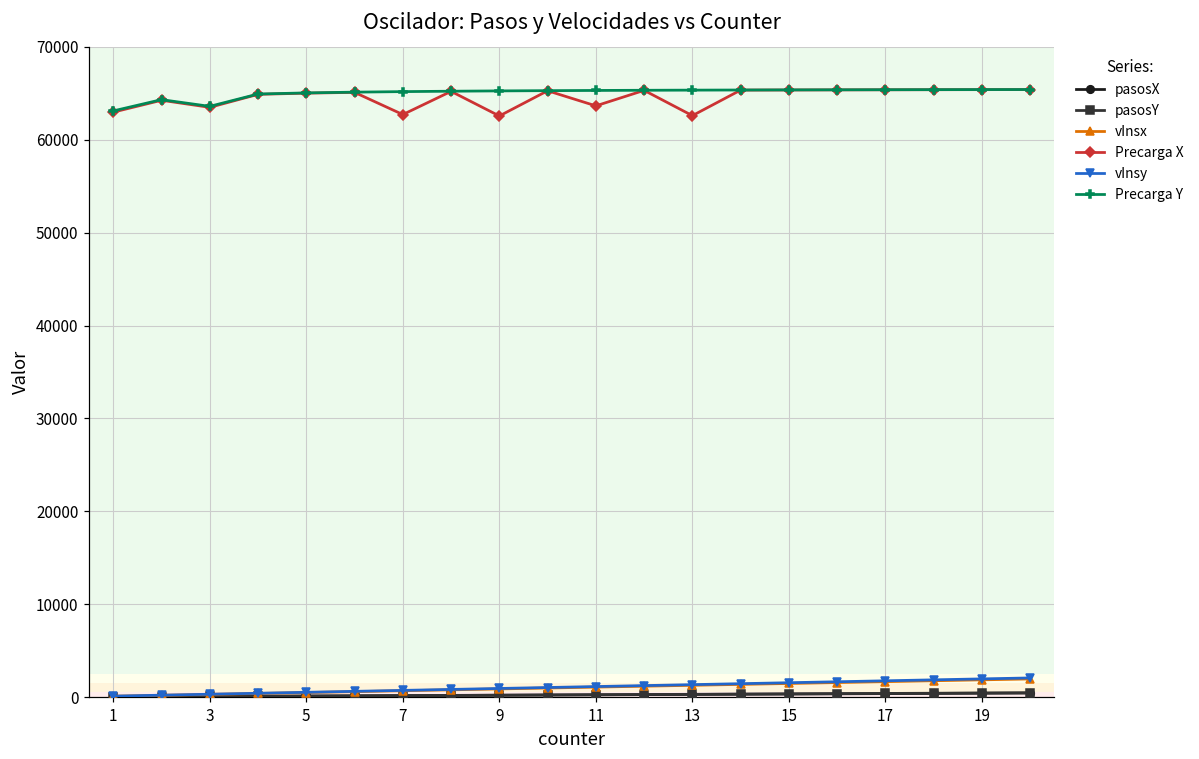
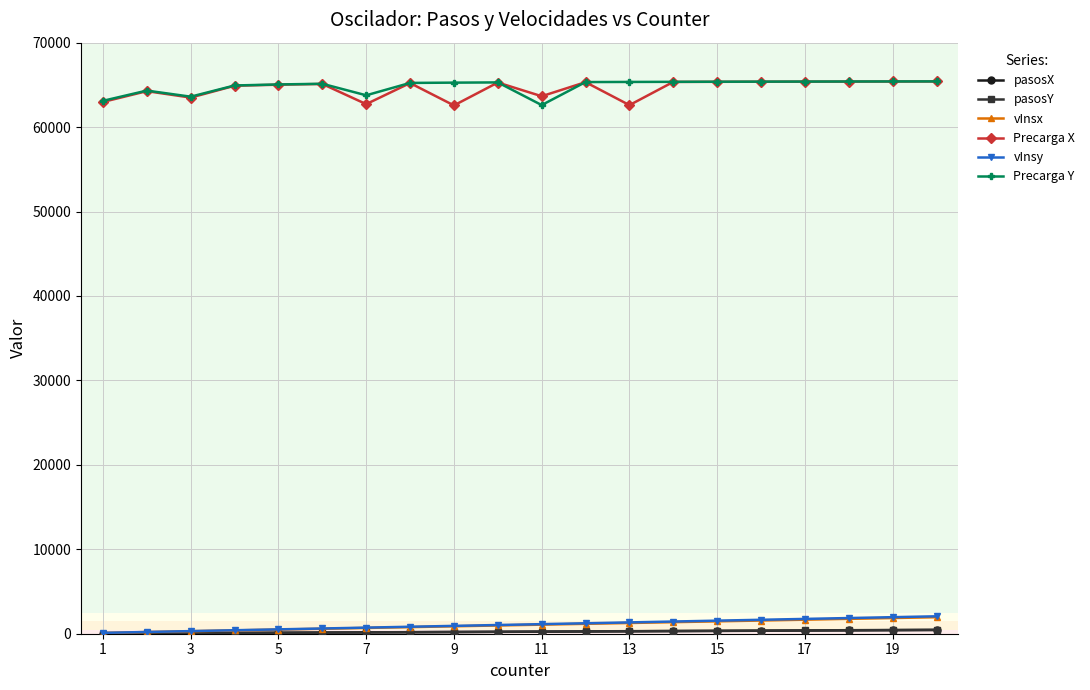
Precarga Y, 7: 65000 -> 64000
Precarga Y, 11: 65000 -> 63000
